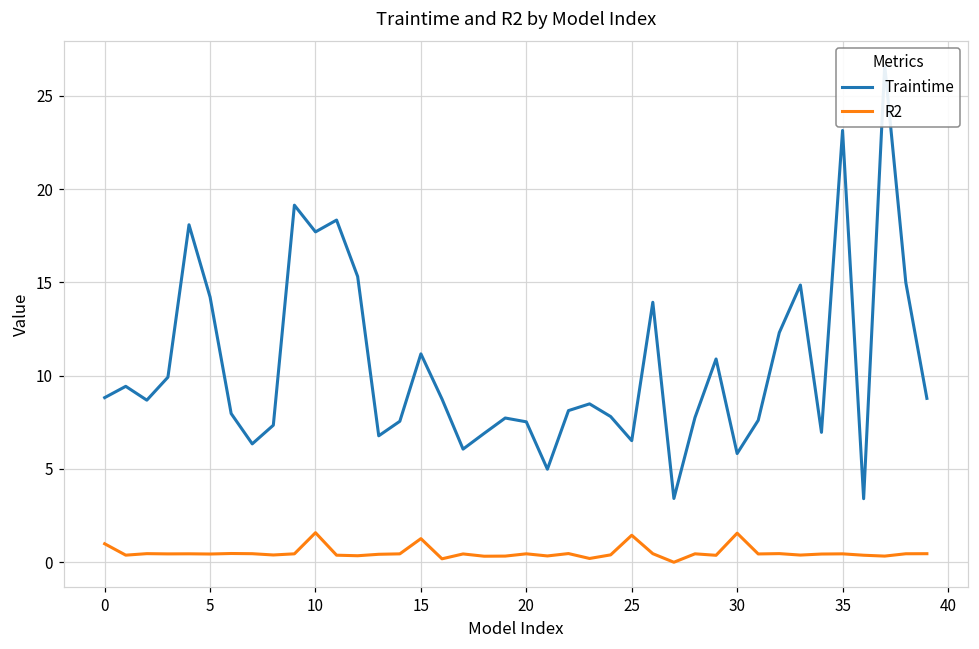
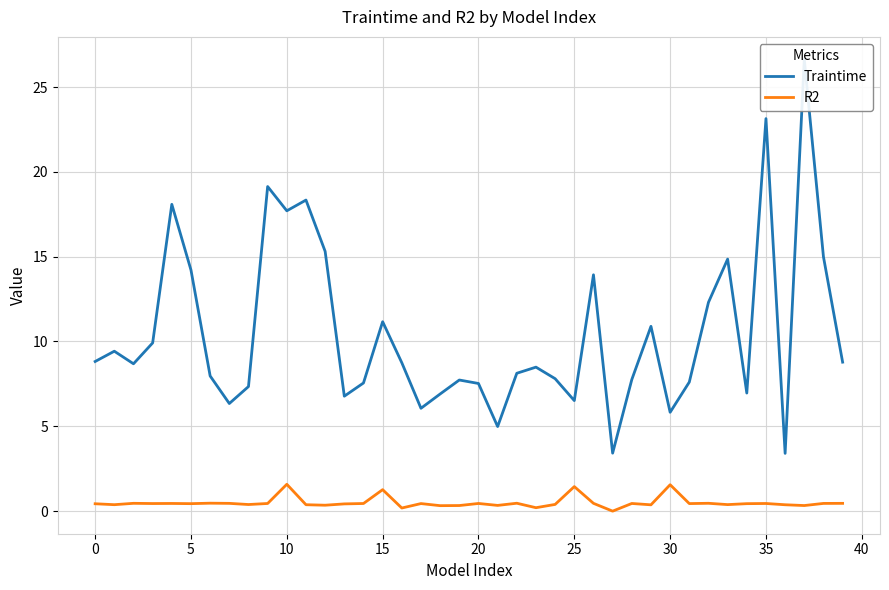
R2, 0: 1.0 -> 0.4
